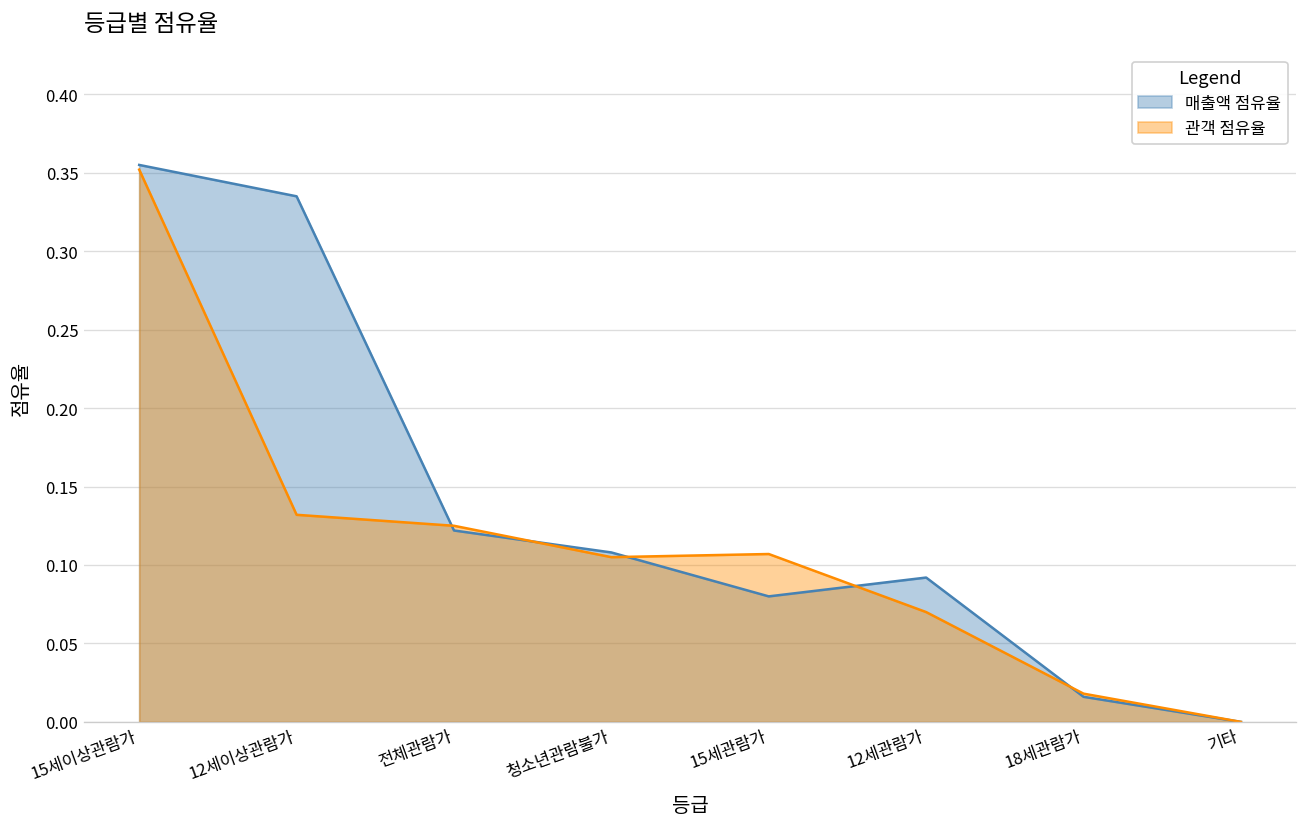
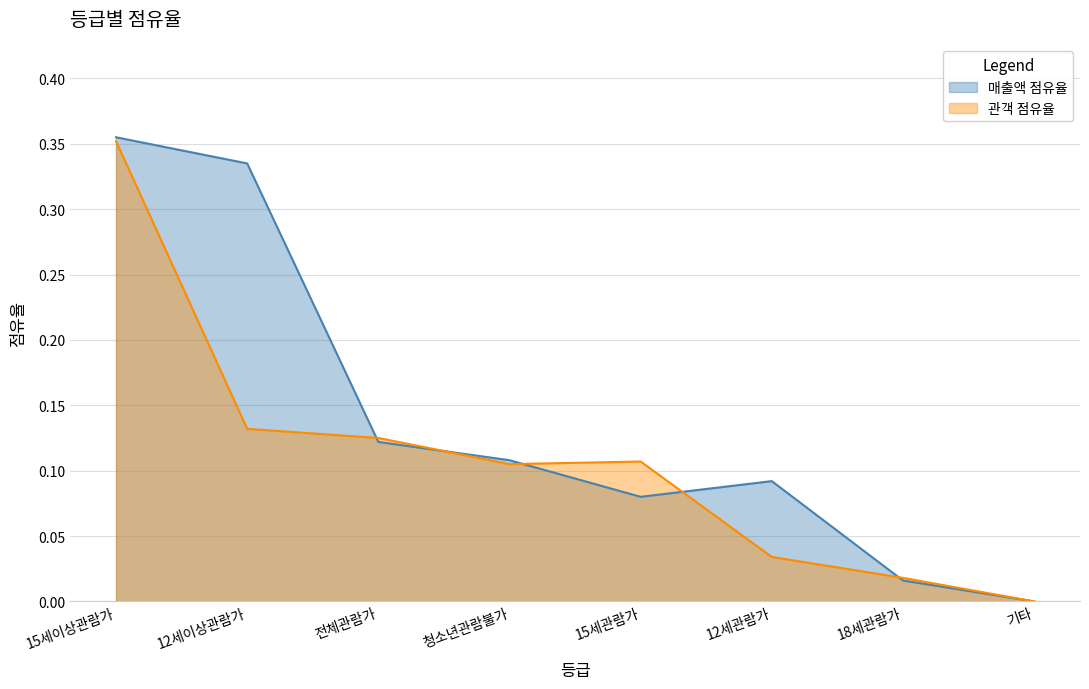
관객 점유율, 12세관람가: 0.070 -> 0.034
